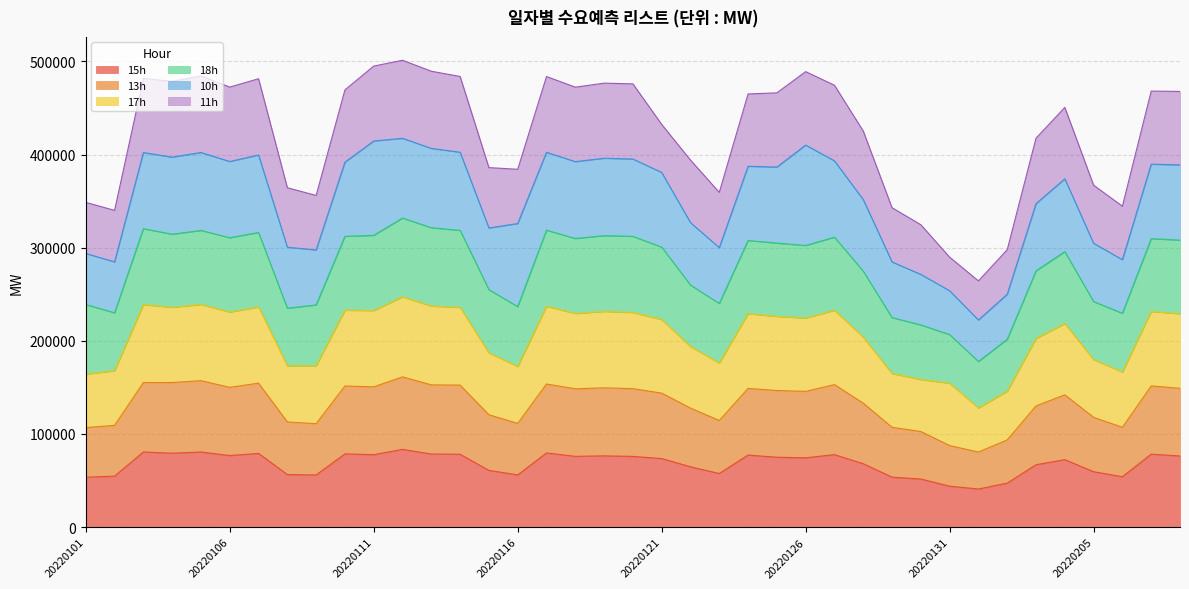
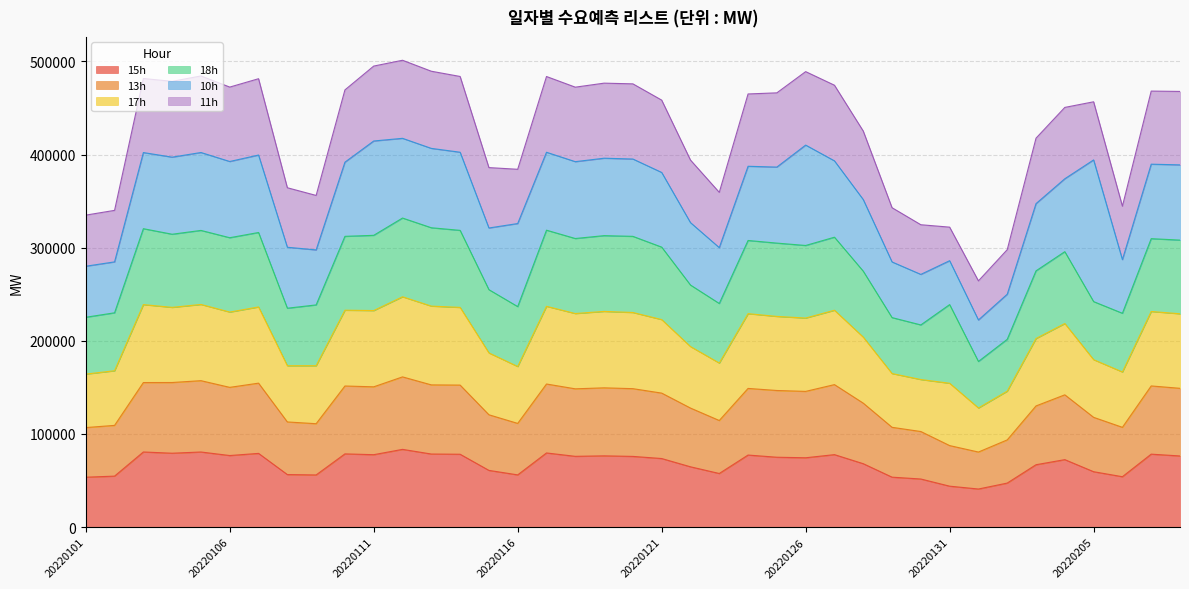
18h, 20220101: 70000 -> 60000
11h, 20220121: 50000 -> 80000
18h, 20220131: 50000 -> 80000
10h, 20220205: 60000 -> 150000
